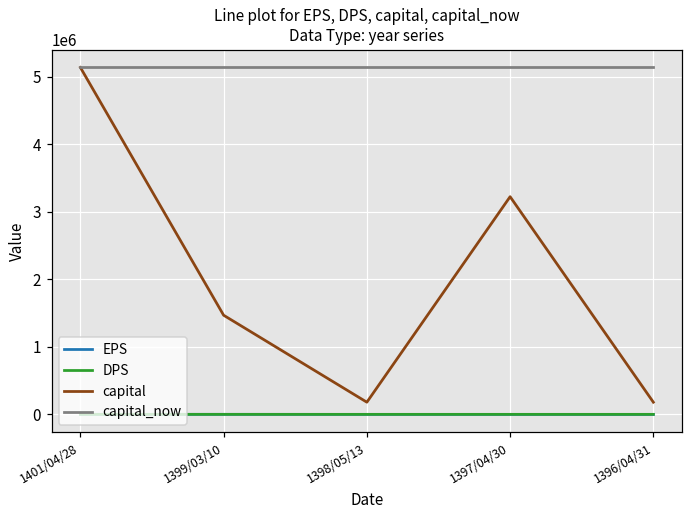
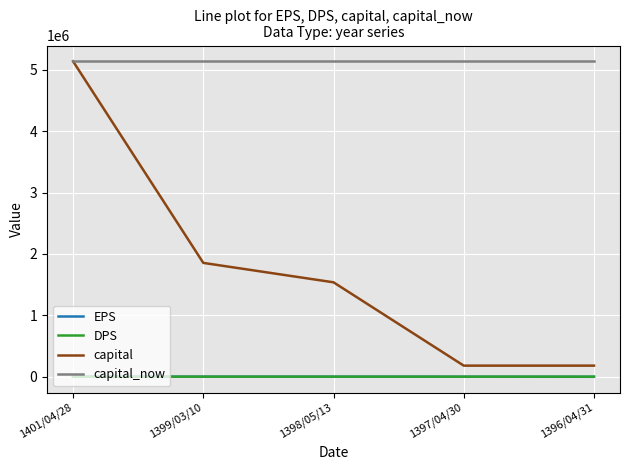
capital, 1399/03/10: 1500000 -> 1900000
capital, 1398/05/13: 200000 -> 1500000
capital, 1397/04/30: 3200000 -> 200000
